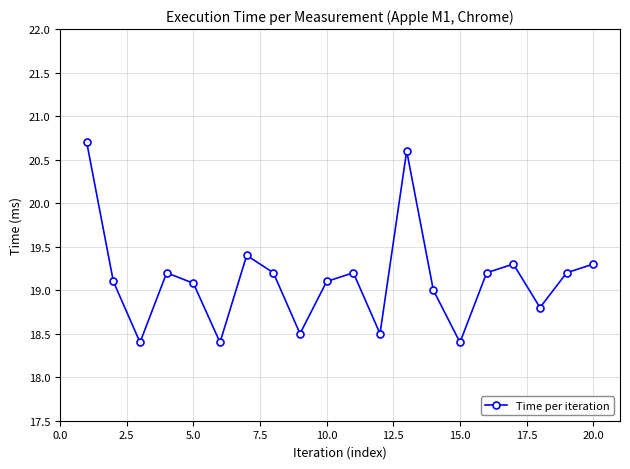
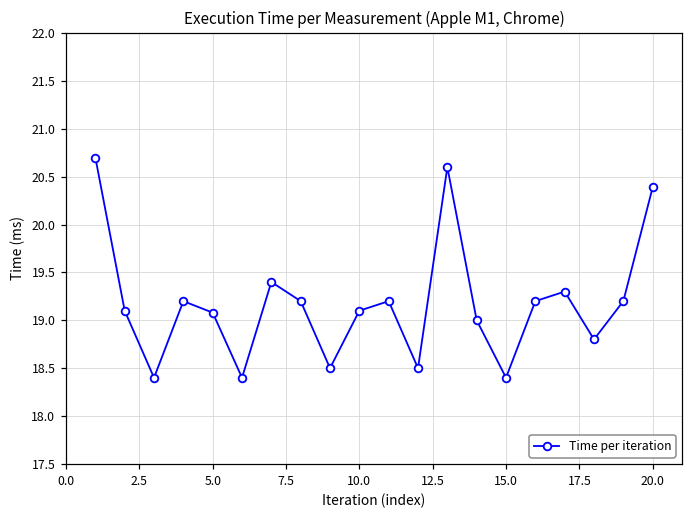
20.0: 19.3 -> 20.4
